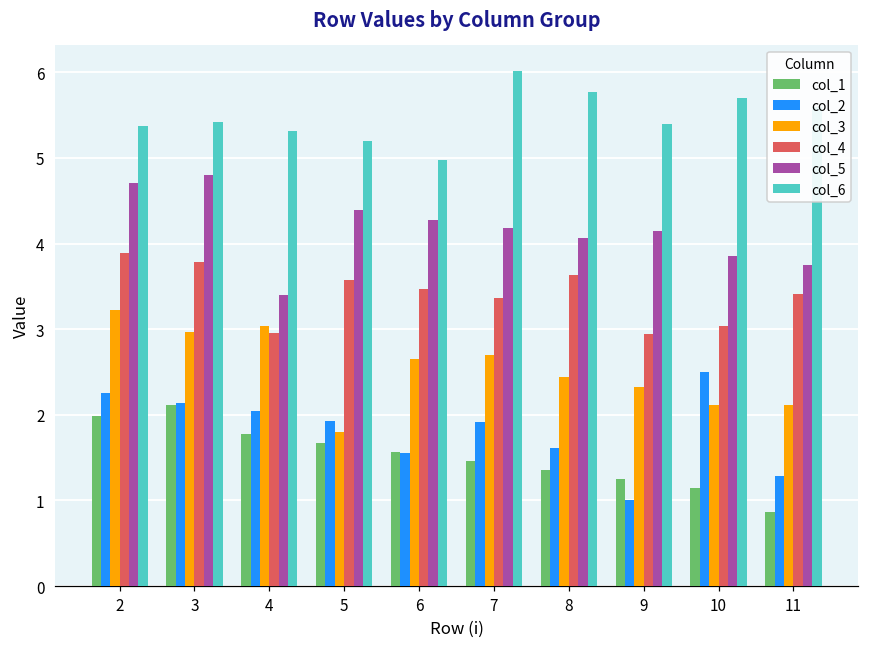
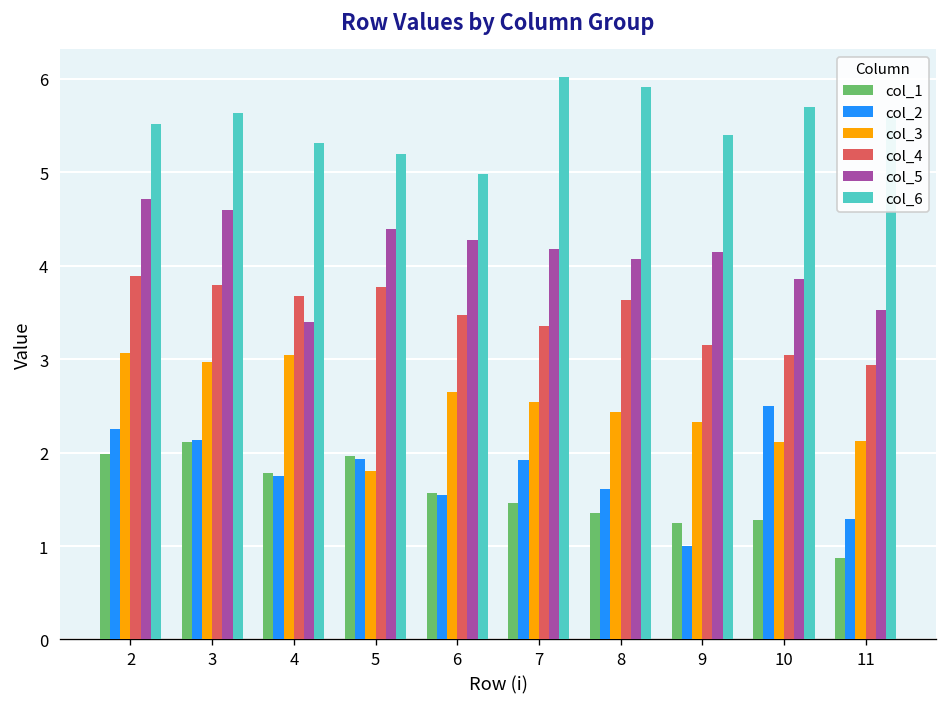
col_3, 2: 3.2 -> 3.1
col_6, 2: 5.4 -> 5.5
col_5, 3: 4.8 -> 4.6
col_6, 3: 5.4 -> 5.6
col_2, 4: 2.0 -> 1.8
col_4, 4: 3.0 -> 3.7
col_1, 5: 1.7 -> 2.0
col_4, 5: 3.6 -> 3.8
col_3, 7: 2.7 -> 2.5
col_6, 8: 5.8 -> 5.9
col_4, 9: 2.9 -> 3.2
col_1, 10: 1.1 -> 1.3
col_4, 11: 3.4 -> 2.9
col_5, 11: 3.8 -> 3.5
